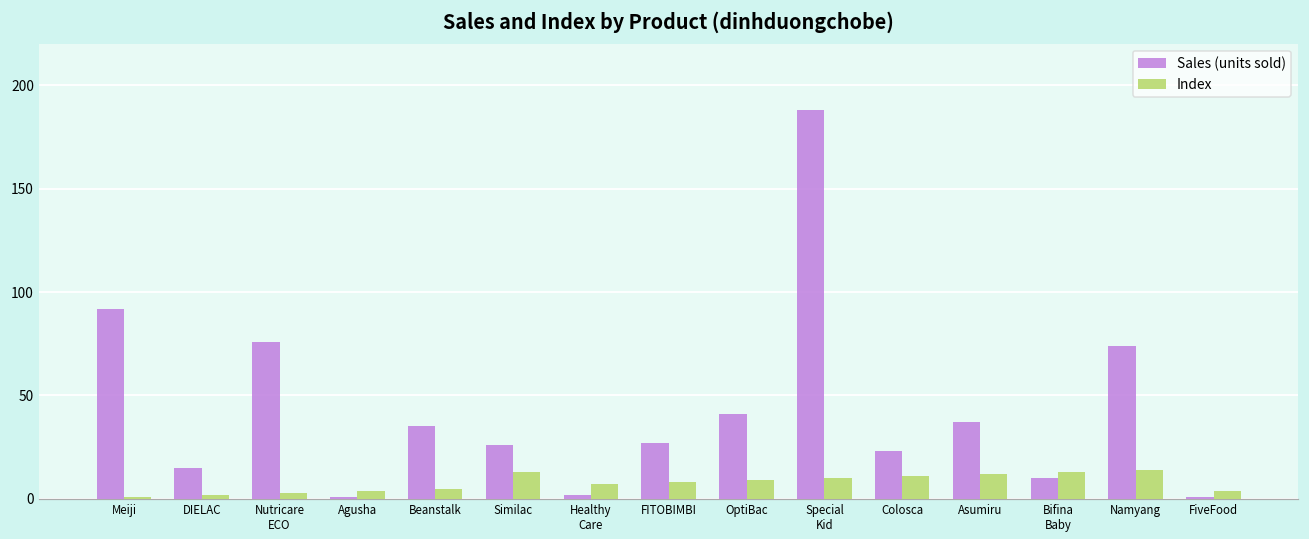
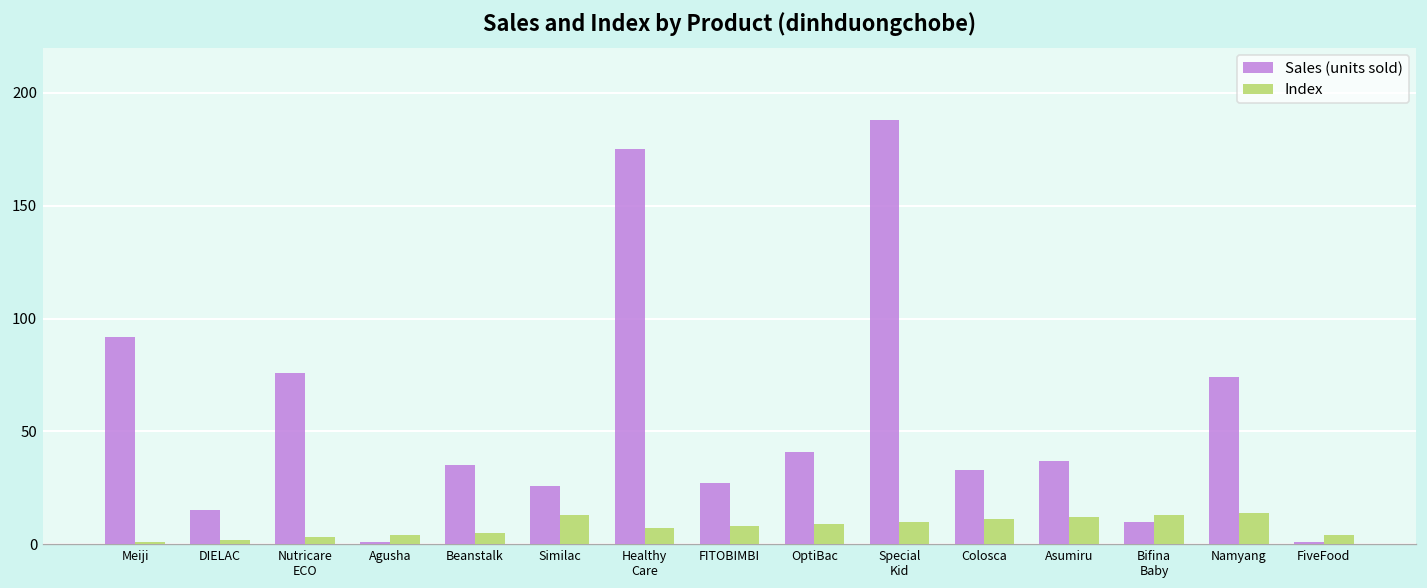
Sales (units sold), Healthy Care: 2 -> 175
Sales (units sold), Colosca: 23 -> 33
